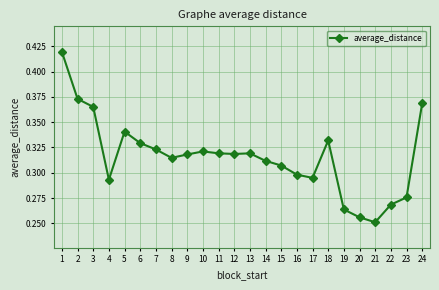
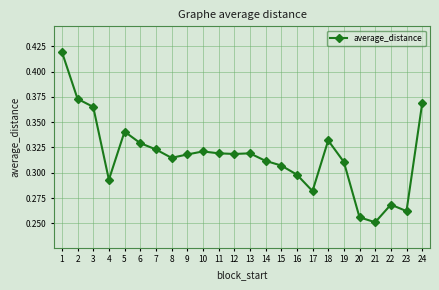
17: 0.295 -> 0.282
19: 0.264 -> 0.311
23: 0.276 -> 0.262
